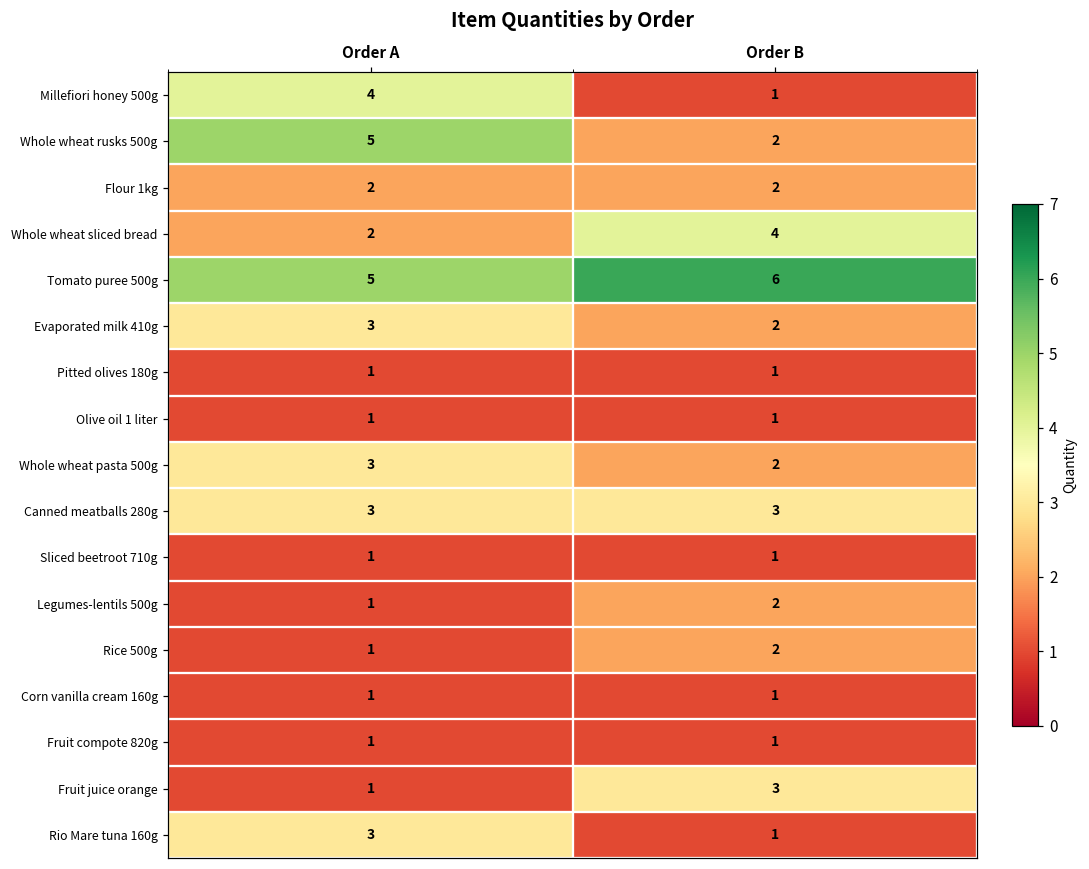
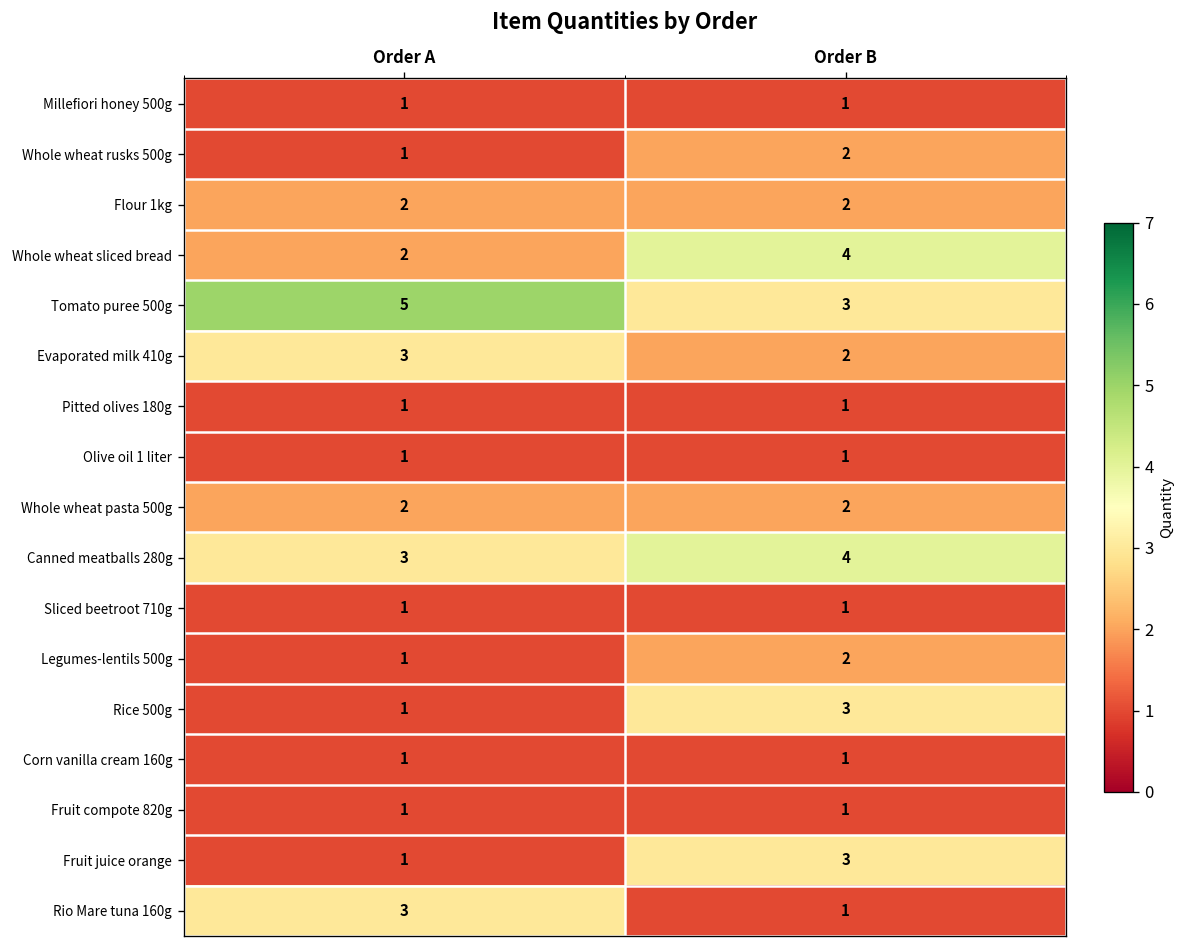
Millefiori honey 500g, Order A: 4 -> 1
Whole wheat rusks 500g, Order A: 5 -> 1
Tomato puree 500g, Order B: 6 -> 3
Whole wheat pasta 500g, Order A: 3 -> 2
Canned meatballs 280g, Order B: 3 -> 4
Rice 500g, Order B: 2 -> 3
